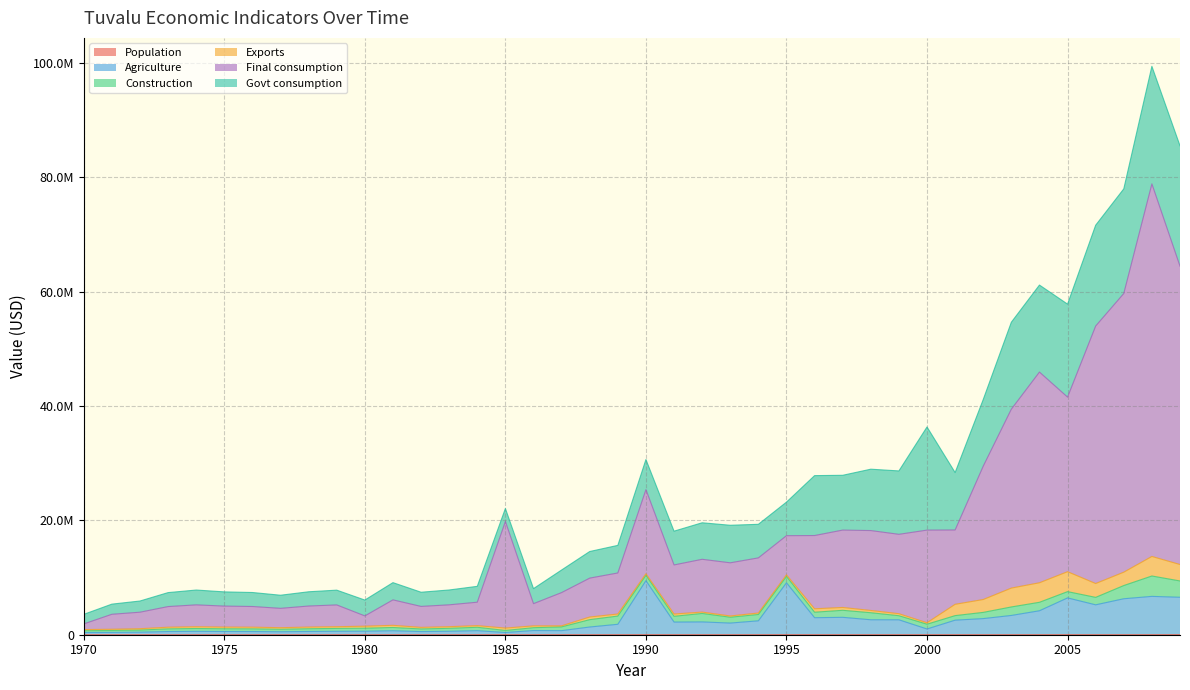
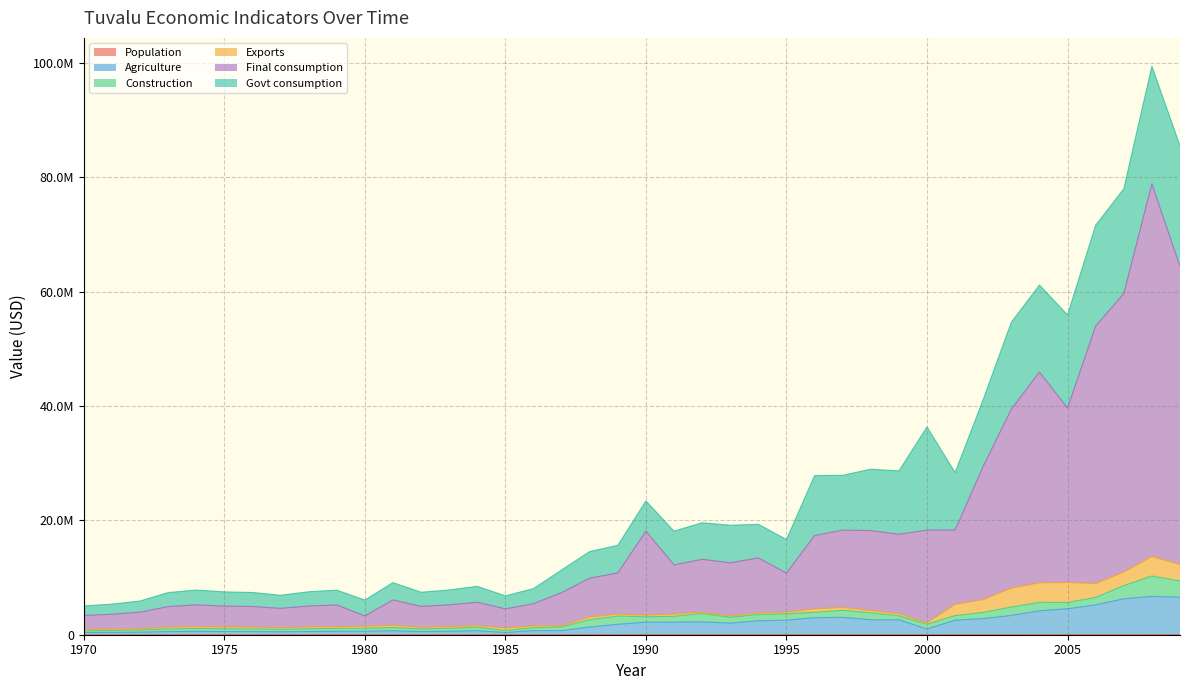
Final consumption, 1970: 1000000 -> 2000000
Final consumption, 1985: 19000000 -> 3000000
Agriculture, 1990: 9000000 -> 2000000
Agriculture, 1995: 9000000 -> 3000000
Agriculture, 2005: 6000000 -> 5000000
